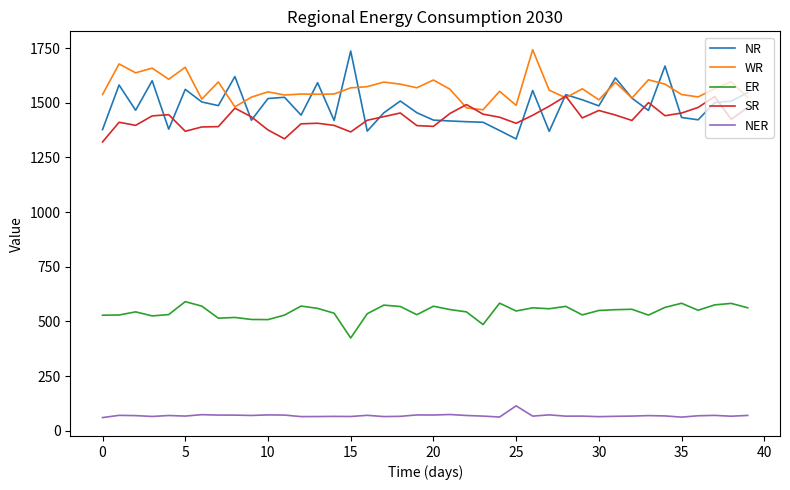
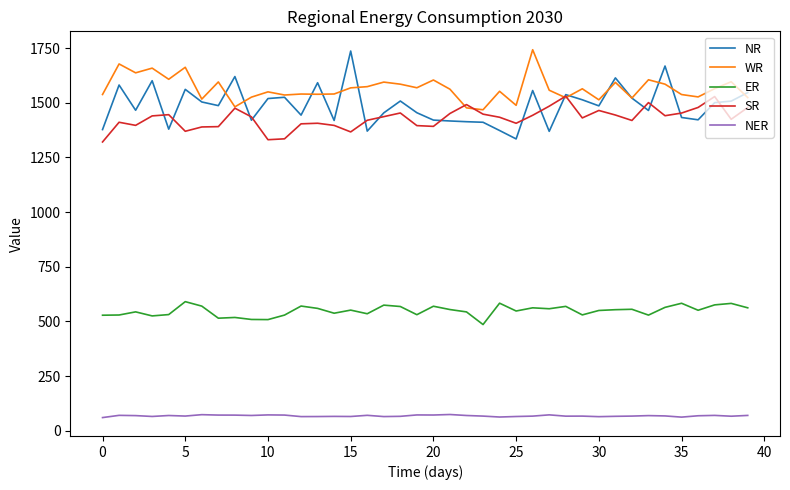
SR, 10: 1380 -> 1330
ER, 15: 420 -> 550
NER, 25: 110 -> 60
